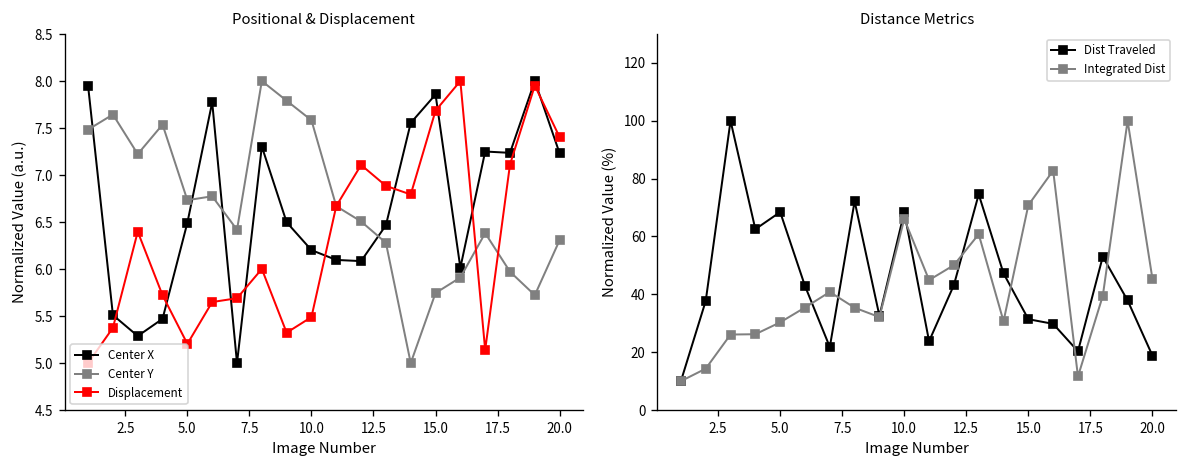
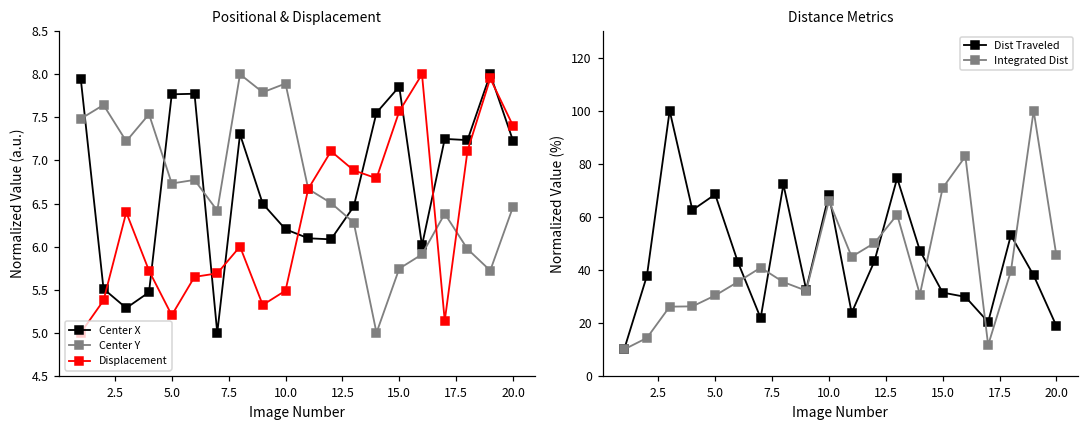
Positional & Displacement, Center X, 5.0: 6.5 -> 7.8
Positional & Displacement, Center Y, 10.0: 7.6 -> 7.9
Positional & Displacement, Displacement, 15.0: 7.7 -> 7.6
Positional & Displacement, Center Y, 20.0: 6.3 -> 6.5
